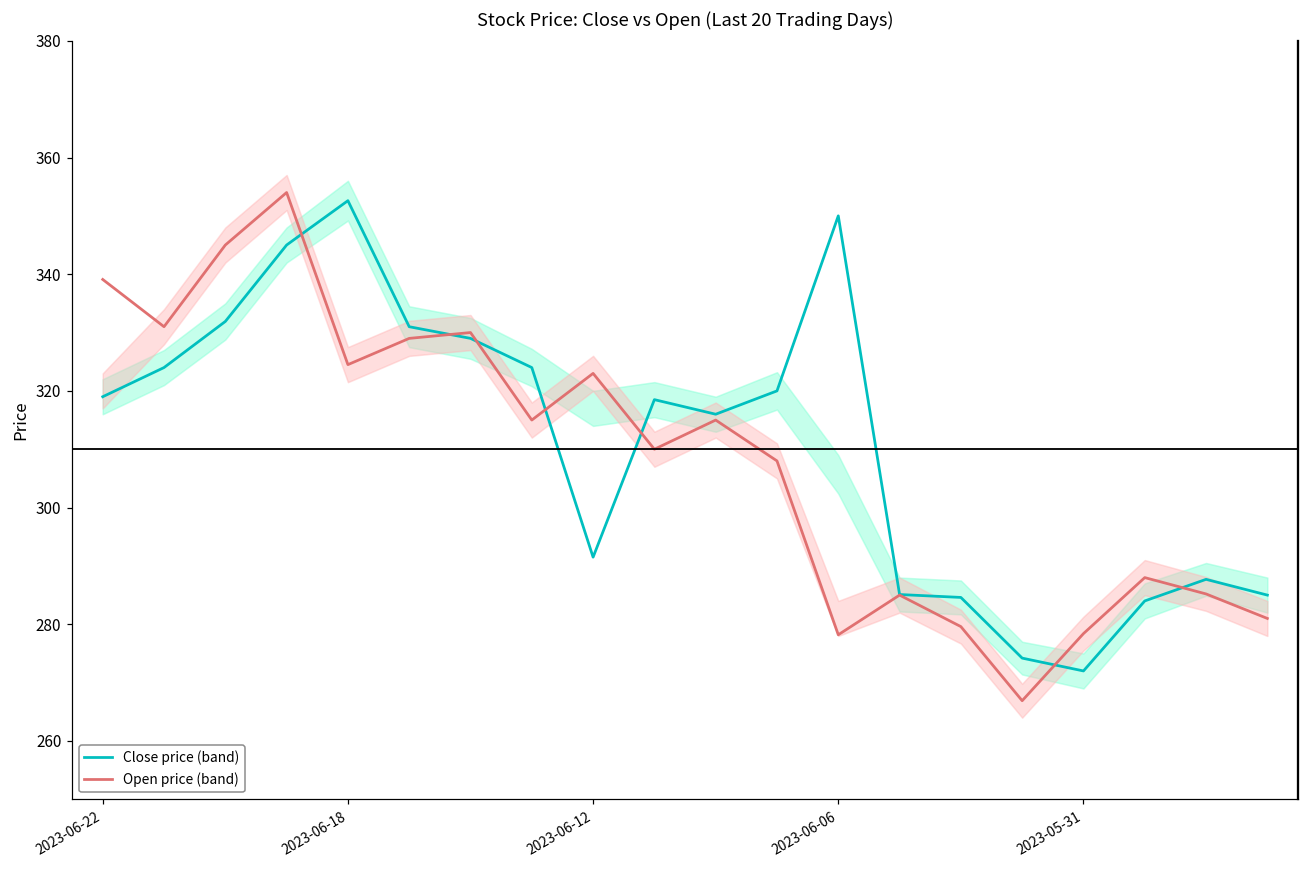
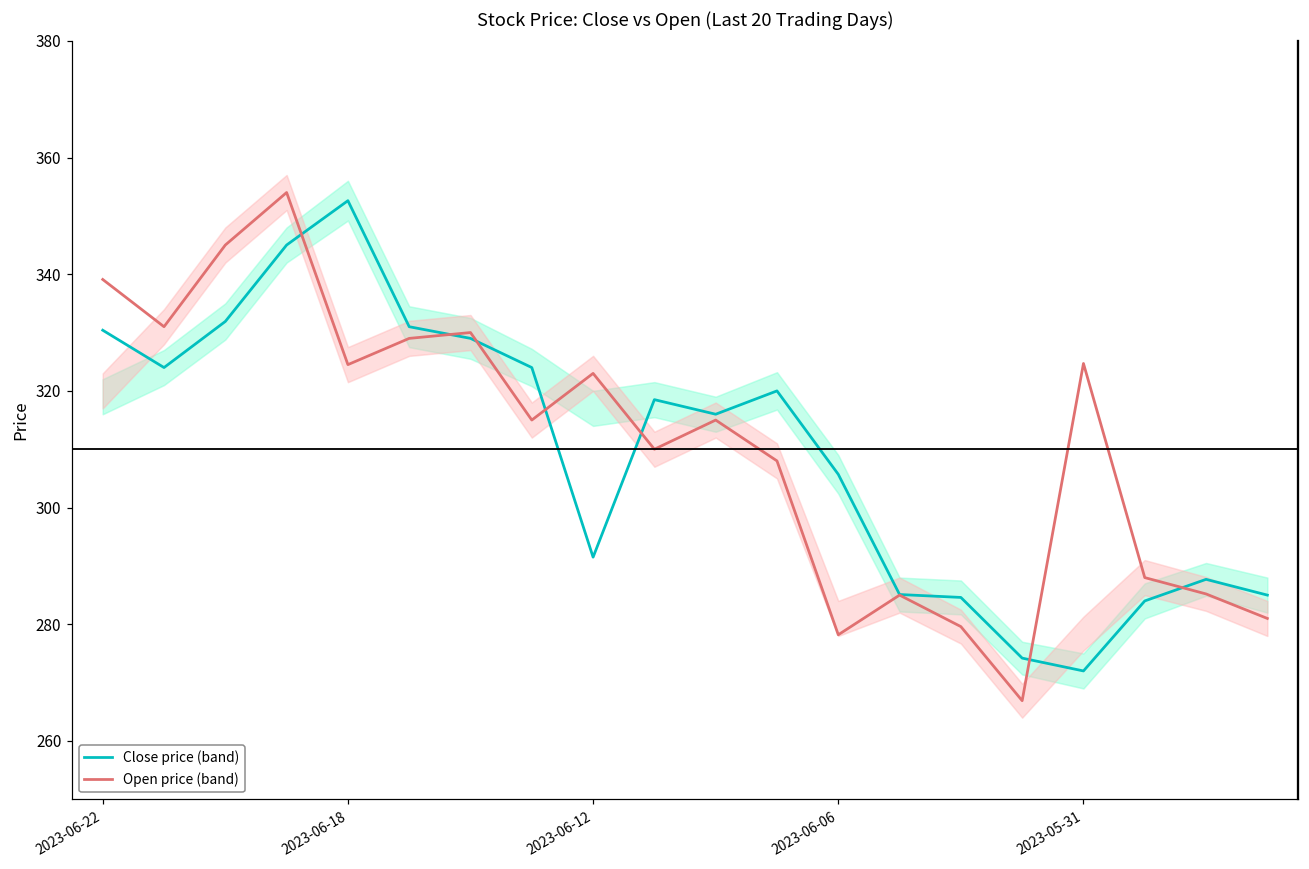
Close price (band), 2023-06-22: 319 -> 330
Close price (band), 2023-06-06: 350 -> 306
Open price (band), 2023-05-31: 278 -> 325
